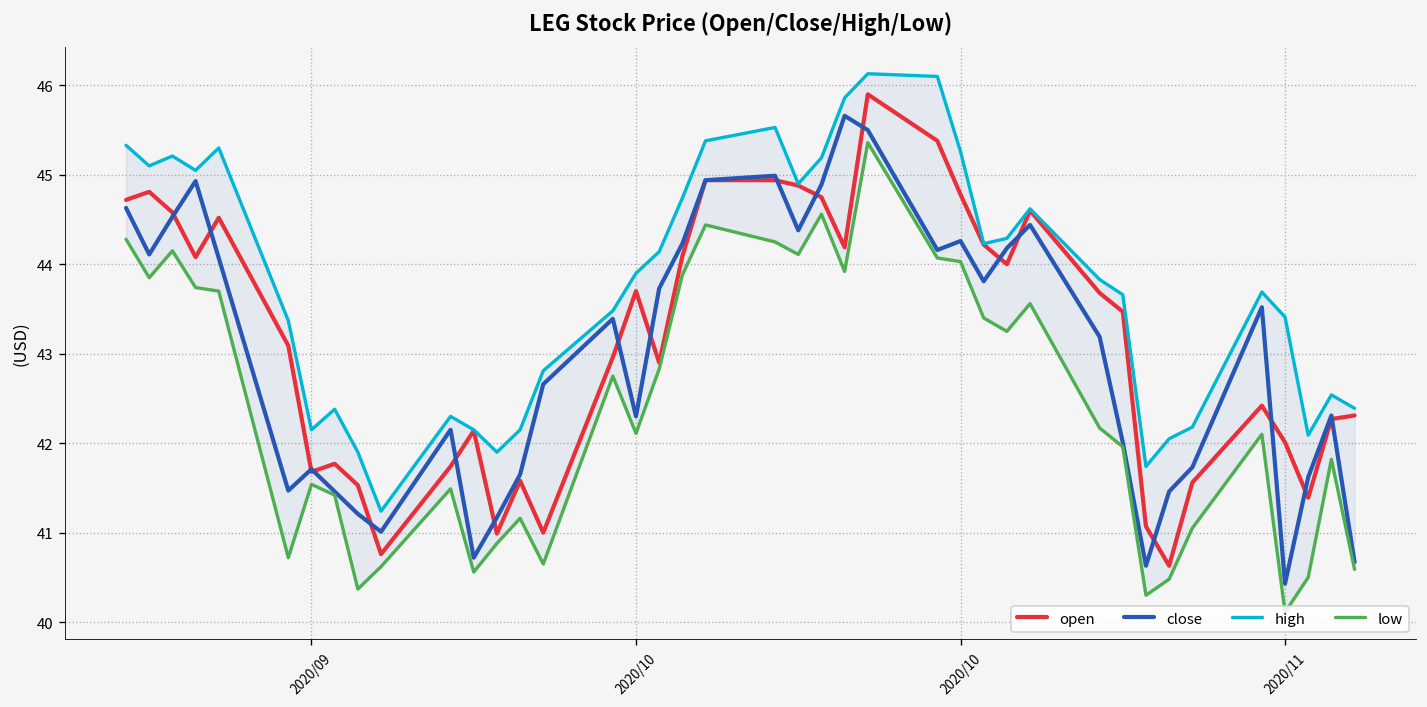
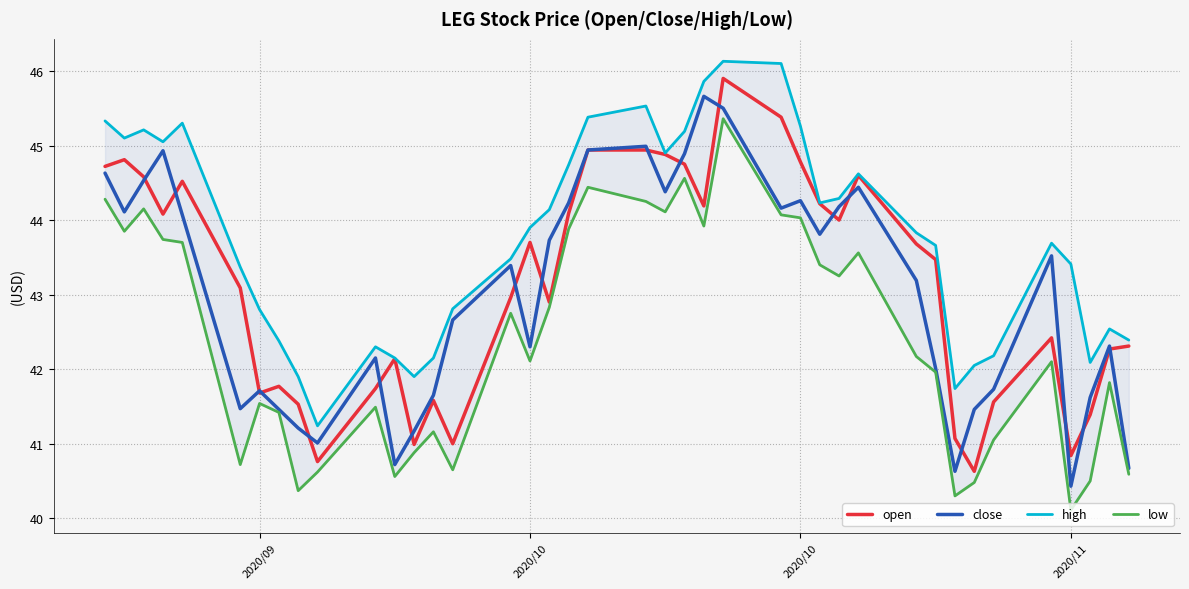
high, 2020/09: 42.2 -> 42.8
open, 2020/11: 42.0 -> 40.8
